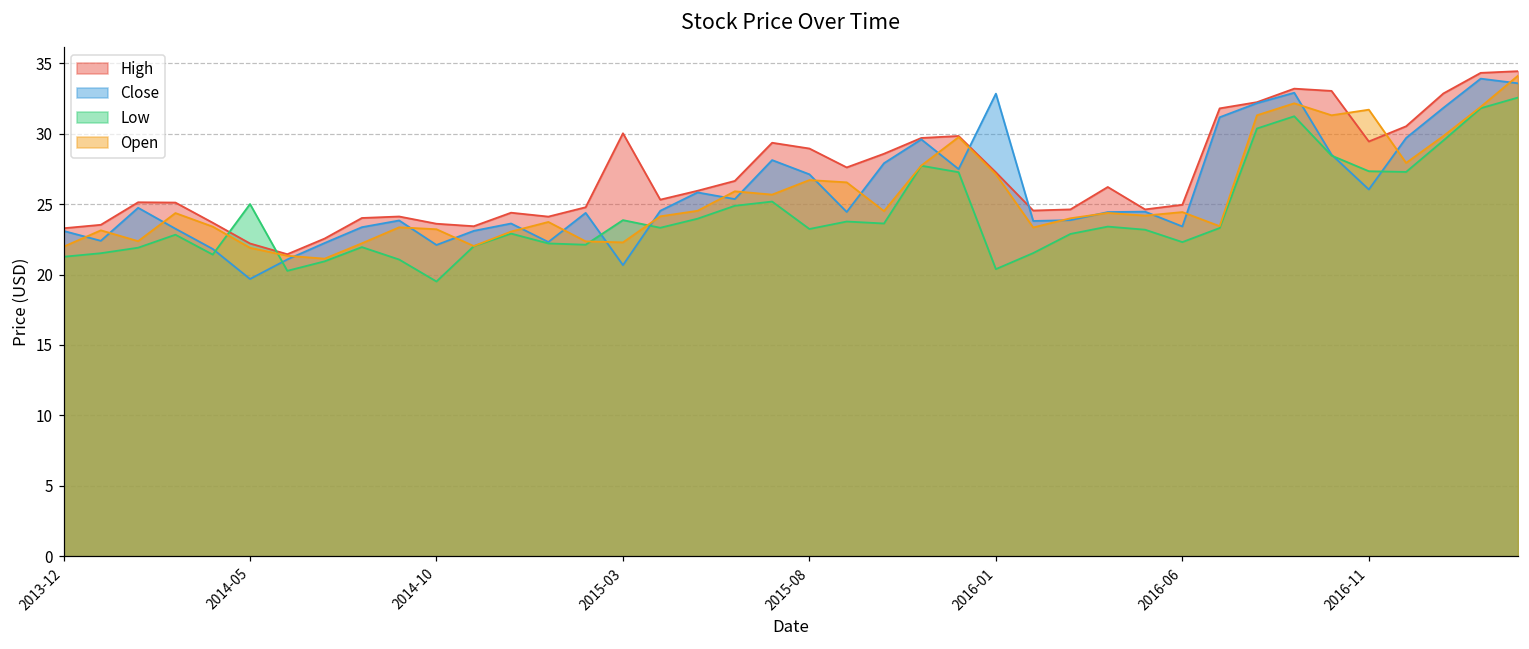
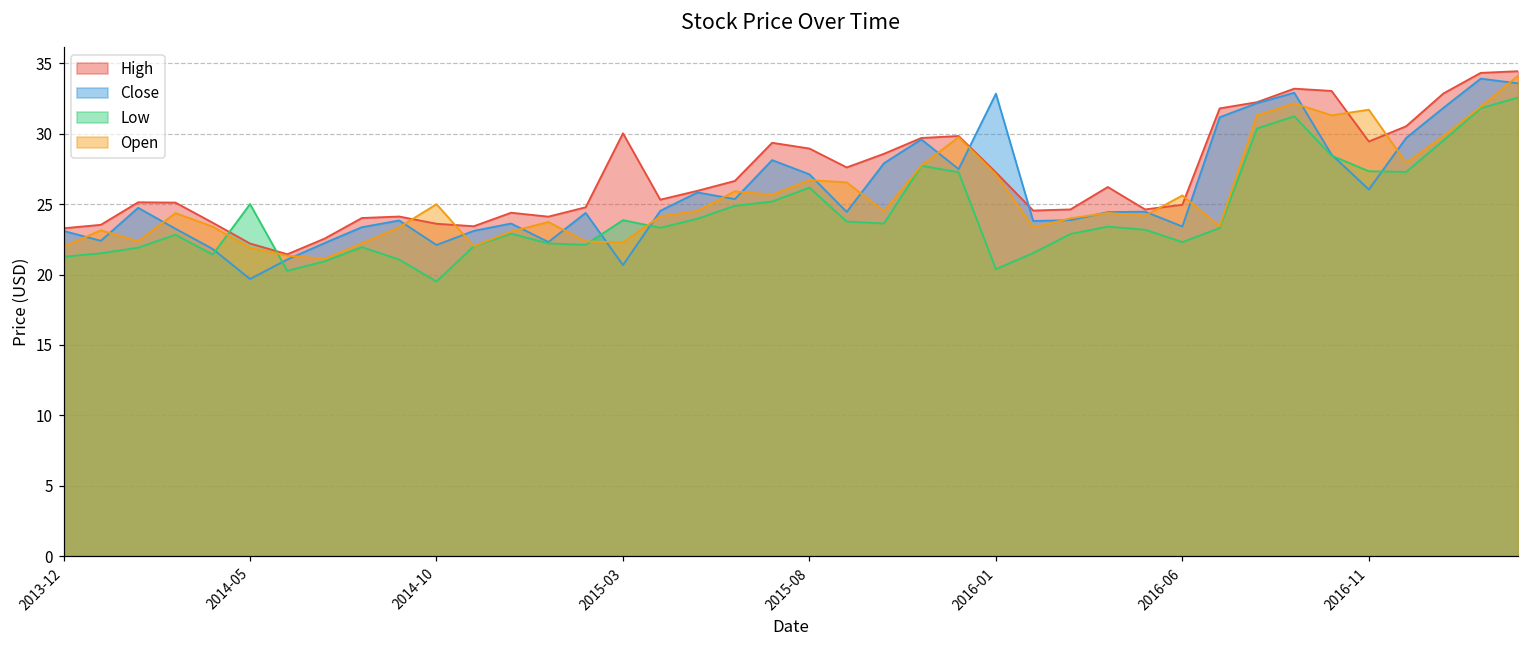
Open, 2014-10: 23.2 -> 25.0
Low, 2015-08: 23.2 -> 26.2
Open, 2016-06: 24.4 -> 25.6
